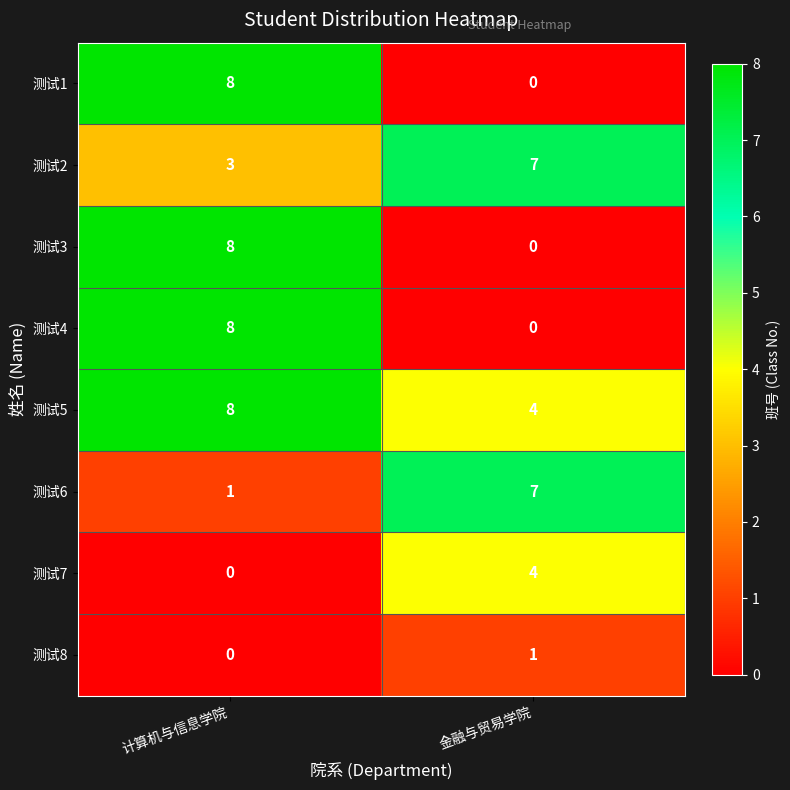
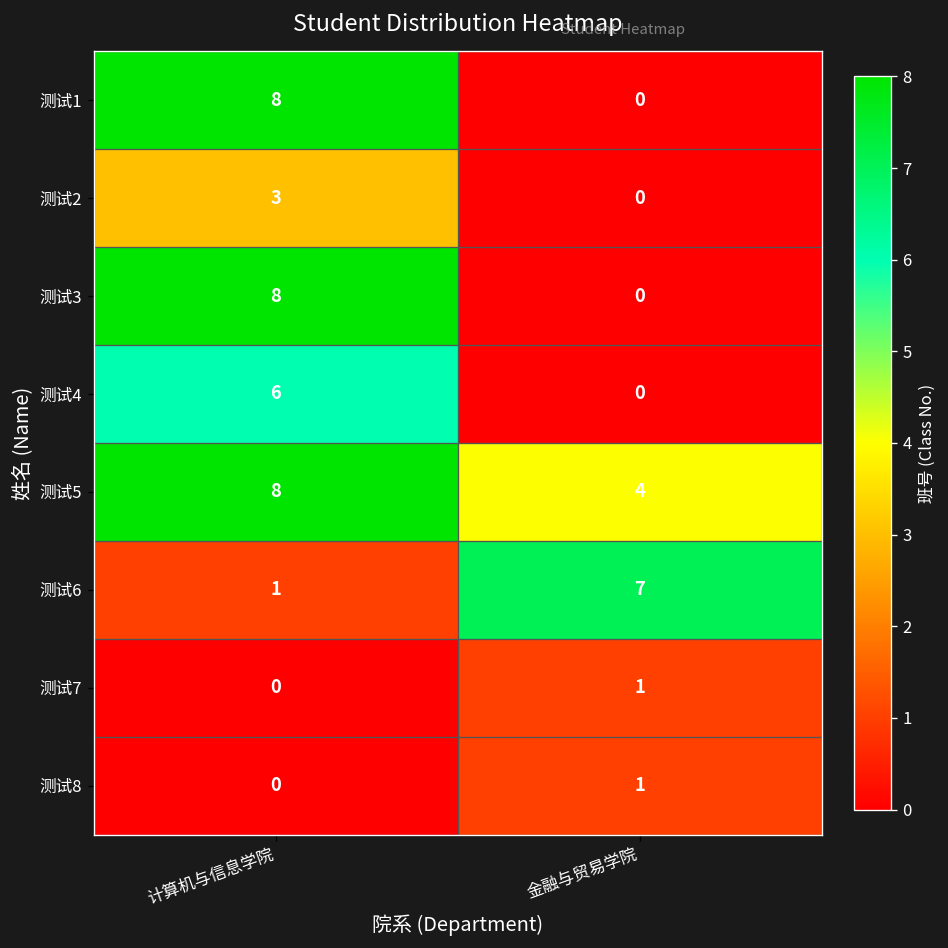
测试2, 金融与贸易学院: 7 -> 0
测试4, 计算机与信息学院: 8 -> 6
测试7, 金融与贸易学院: 4 -> 1
